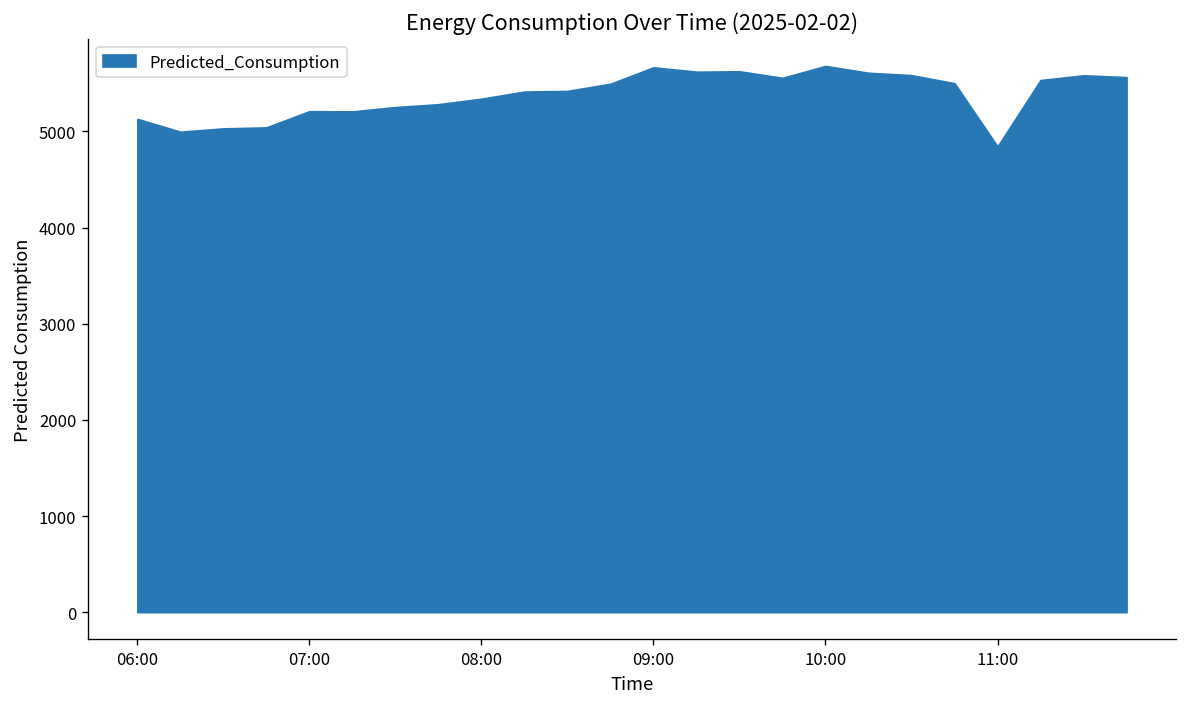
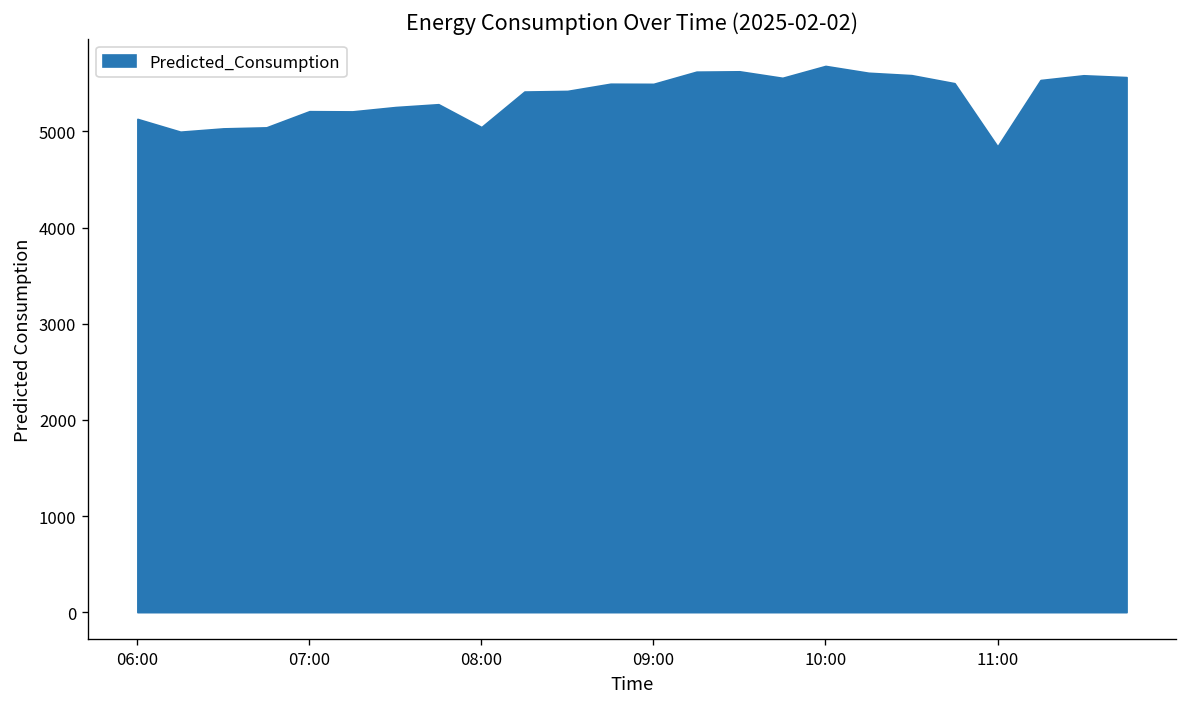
08:00: 5300 -> 5000
09:00: 5700 -> 5500
